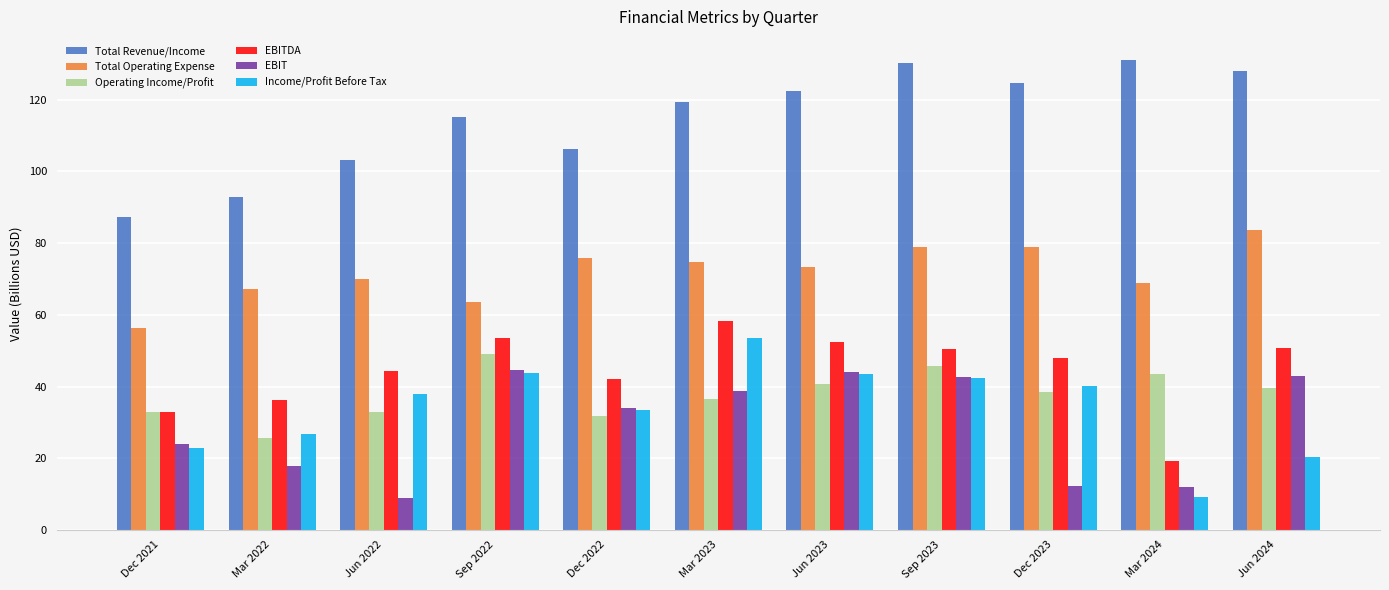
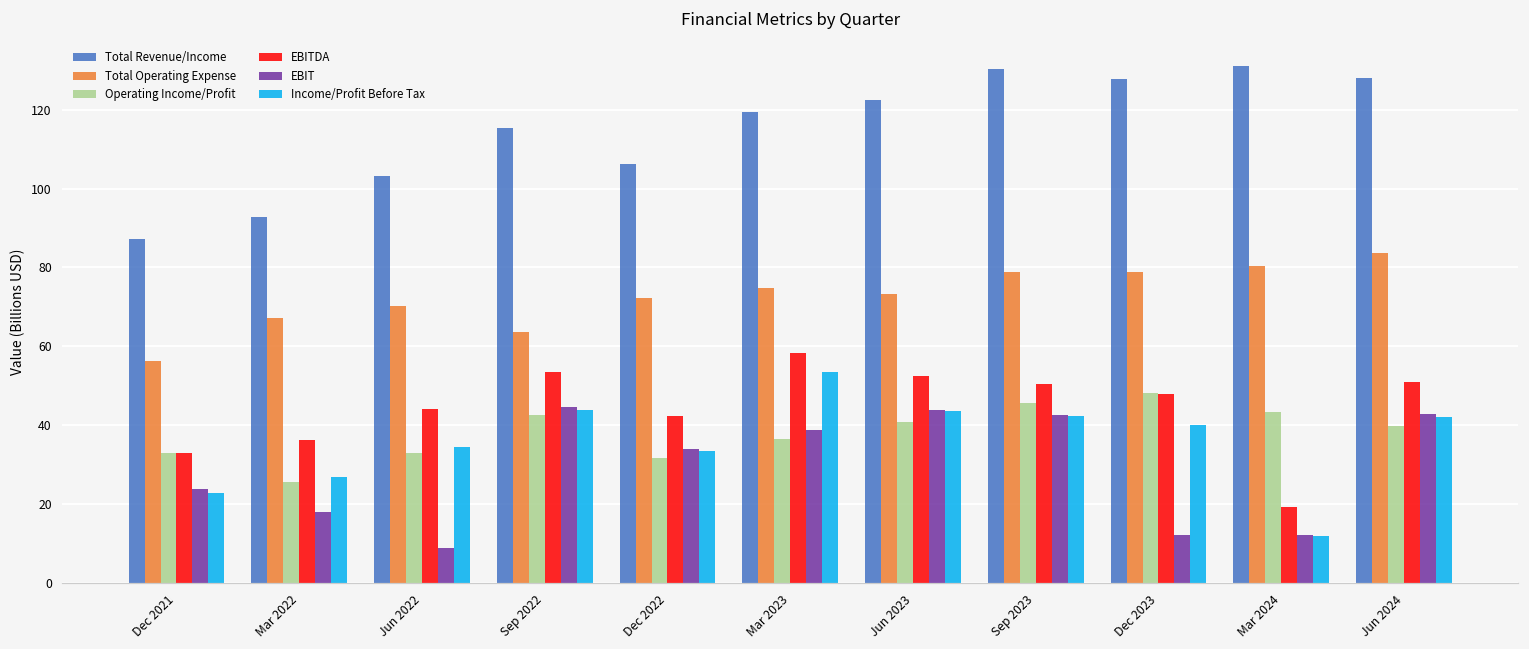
Income/Profit Before Tax, Jun 2022: 38 -> 34
Operating Income/Profit, Sep 2022: 49 -> 43
Total Operating Expense, Dec 2022: 76 -> 72
Total Revenue/Income, Dec 2023: 125 -> 128
Operating Income/Profit, Dec 2023: 38 -> 48
Total Operating Expense, Mar 2024: 69 -> 80
Income/Profit Before Tax, Mar 2024: 9 -> 12
Income/Profit Before Tax, Jun 2024: 20 -> 42
